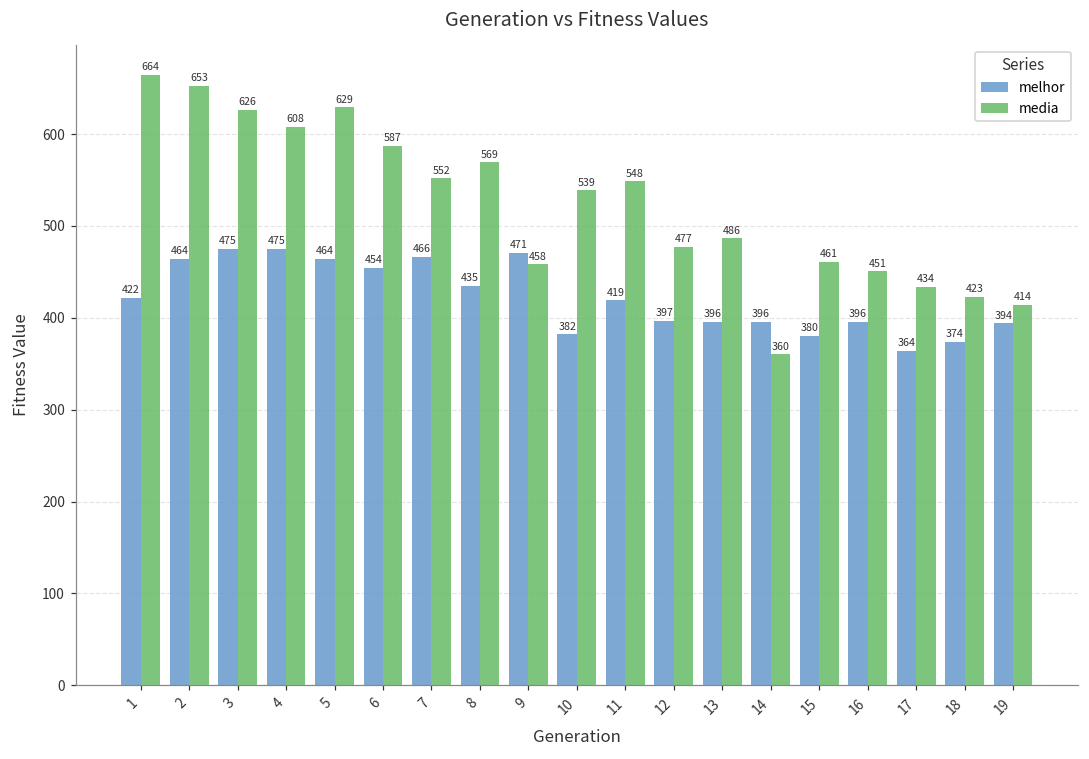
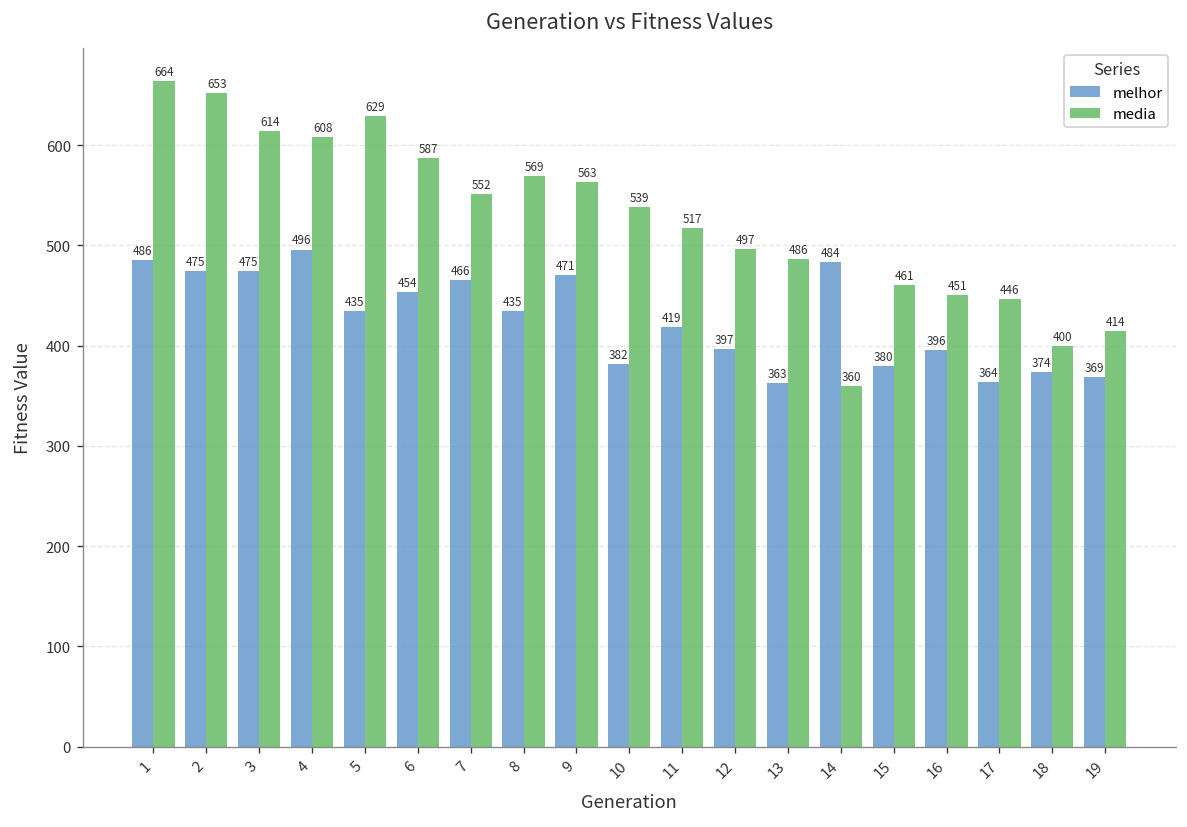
melhor, 1: 422 -> 486
melhor, 2: 464 -> 475
media, 3: 626 -> 614
melhor, 4: 475 -> 496
melhor, 5: 464 -> 435
media, 9: 458 -> 563
media, 11: 548 -> 517
media, 12: 477 -> 497
melhor, 13: 396 -> 363
melhor, 14: 396 -> 484
media, 17: 434 -> 446
media, 18: 423 -> 400
melhor, 19: 394 -> 369
